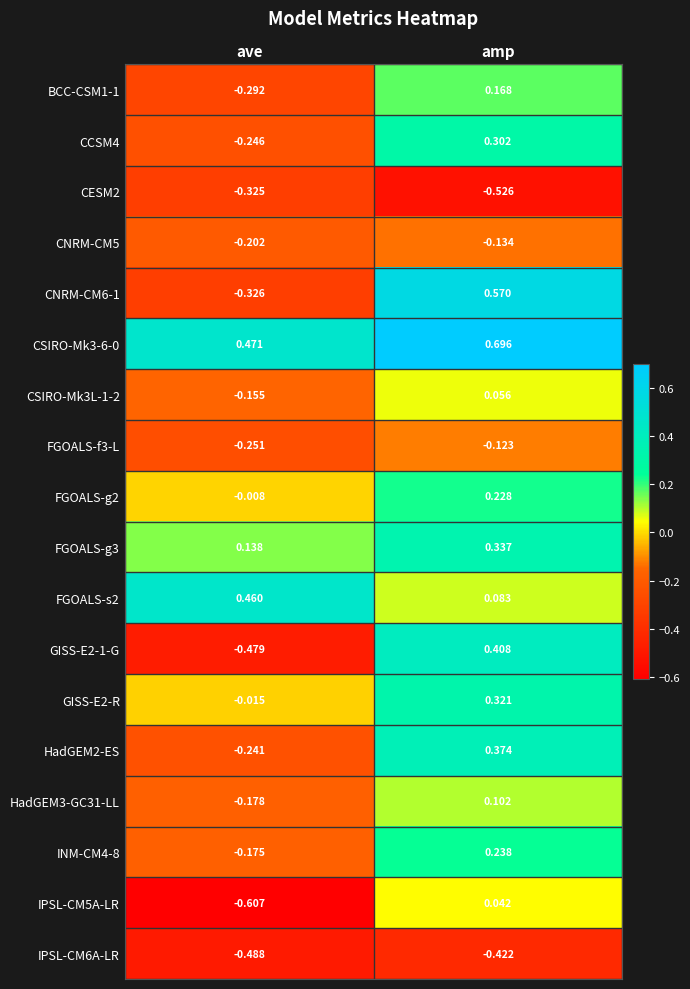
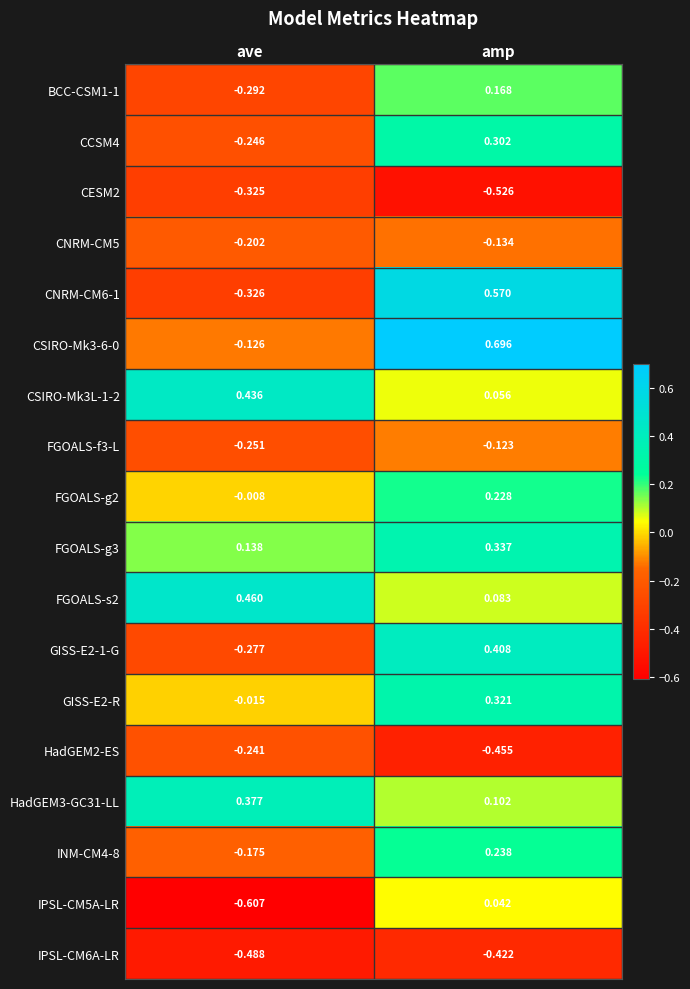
CSIRO-Mk3-6-0, ave: 0.471 -> -0.126
CSIRO-Mk3L-1-2, ave: -0.155 -> 0.436
GISS-E2-1-G, ave: -0.479 -> -0.277
HadGEM2-ES, amp: 0.374 -> -0.455
HadGEM3-GC31-LL, ave: -0.178 -> 0.377
